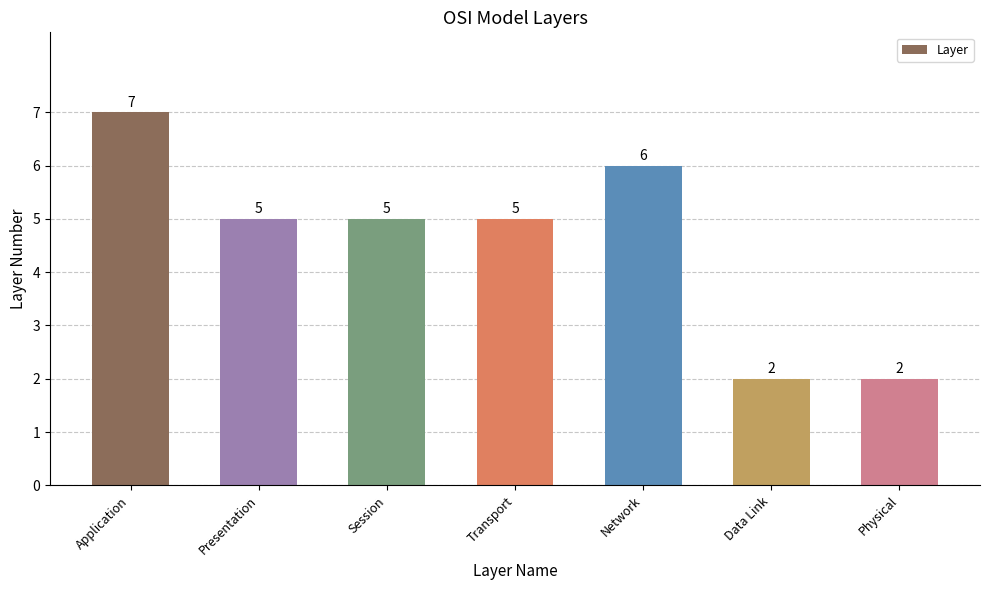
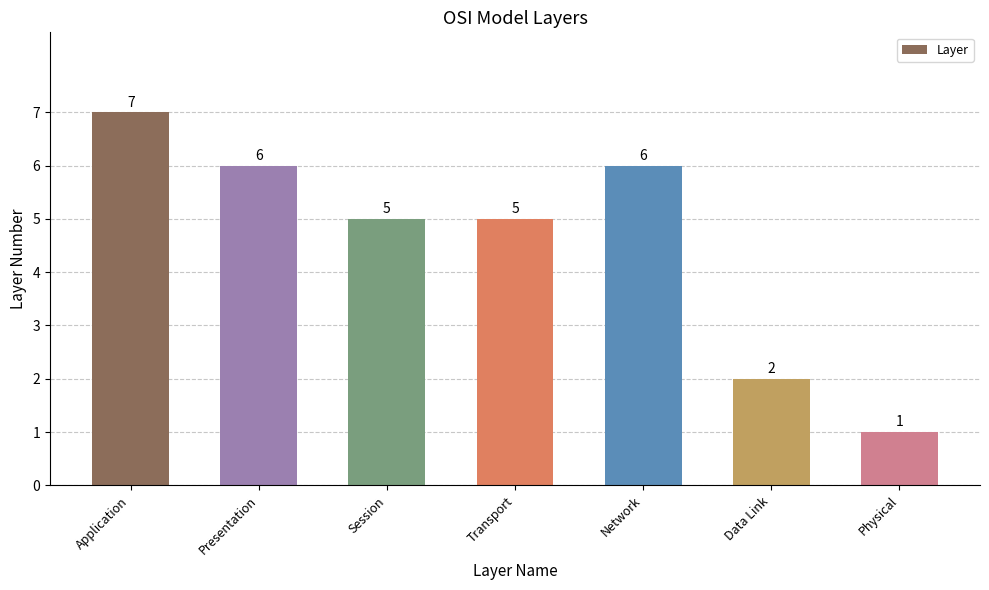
Presentation: 5 -> 6
Physical: 2 -> 1
